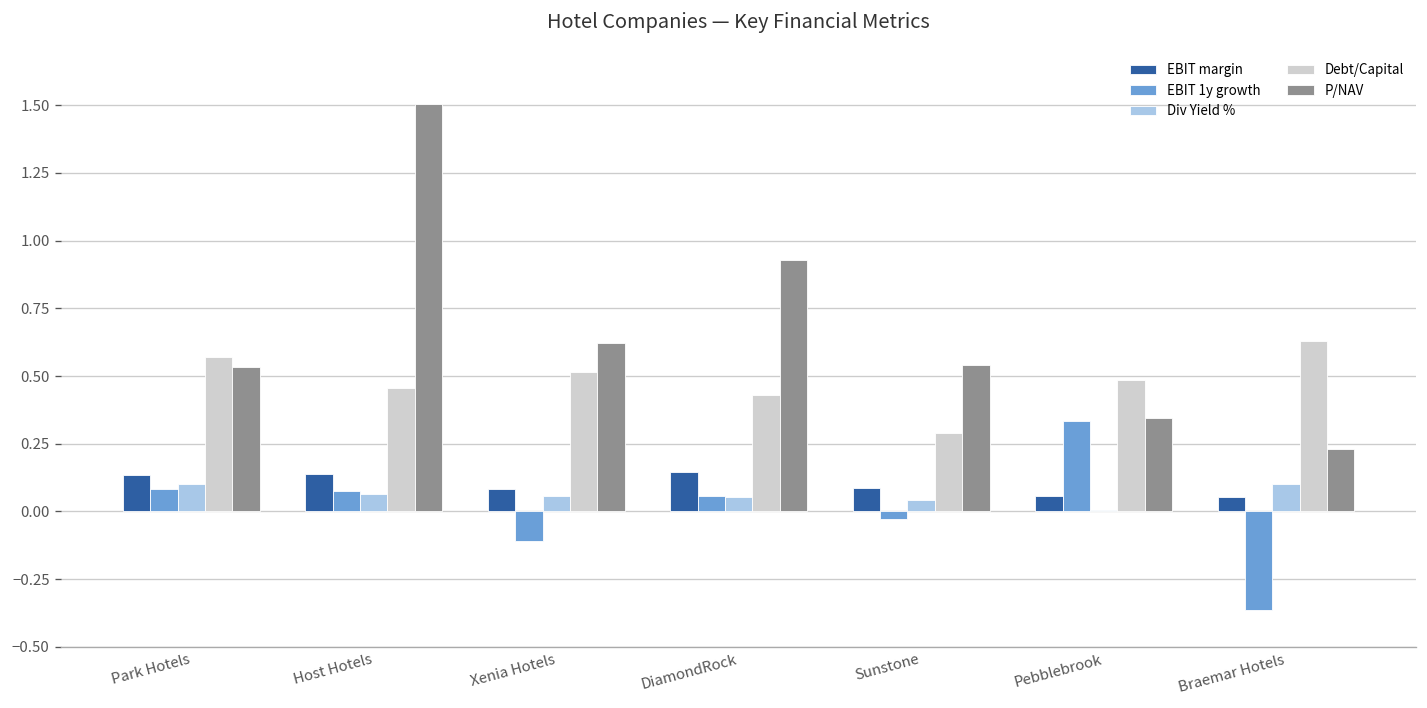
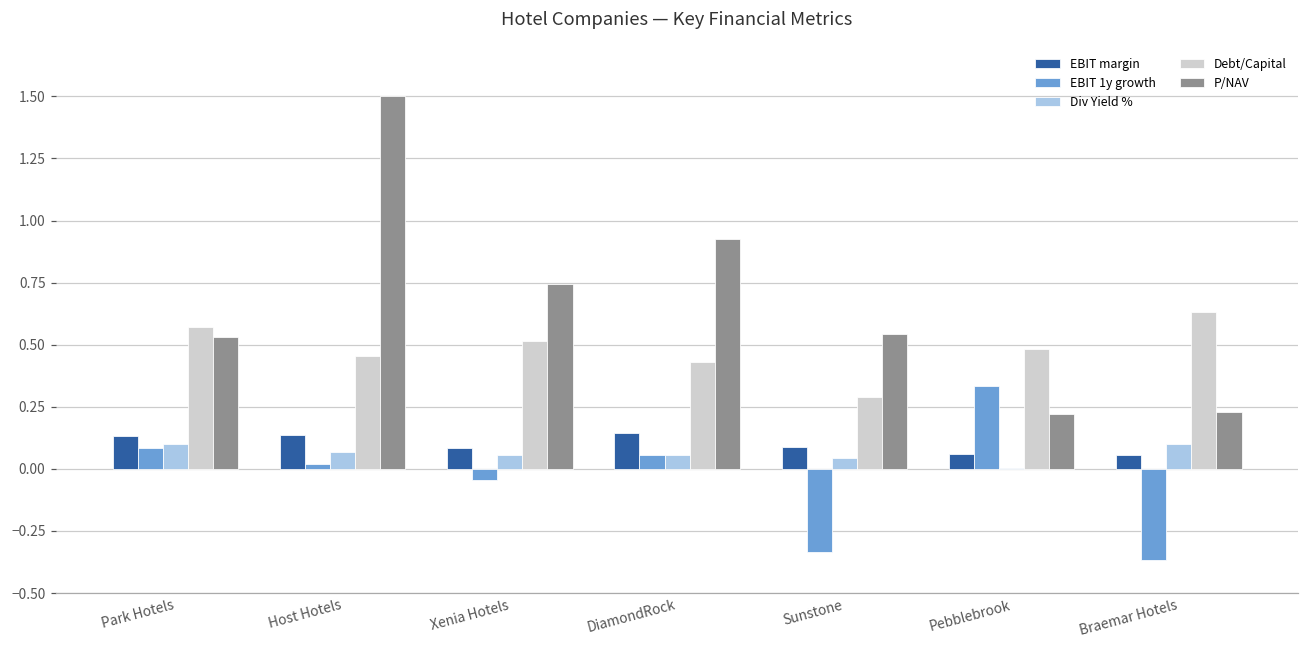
EBIT 1y growth, Host Hotels: 0.08 -> 0.02
EBIT 1y growth, Xenia Hotels: -0.11 -> -0.04
P/NAV, Xenia Hotels: 0.62 -> 0.74
EBIT 1y growth, Sunstone: -0.03 -> -0.33
P/NAV, Pebblebrook: 0.35 -> 0.22
